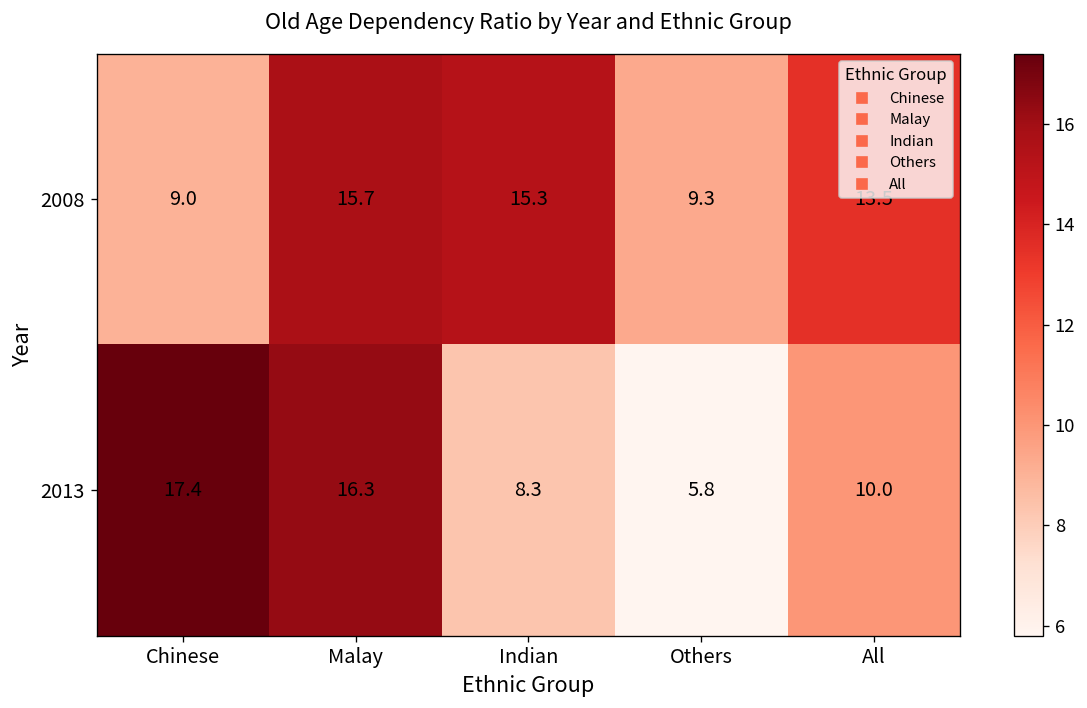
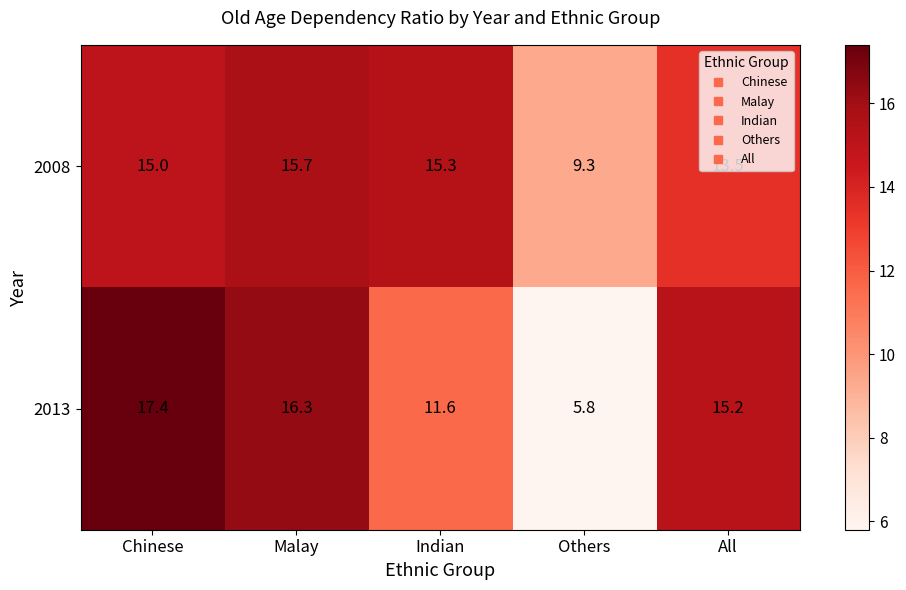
2008, Chinese: 9.0 -> 15.0
2013, Indian: 8.3 -> 11.6
2013, All: 10.0 -> 15.2
